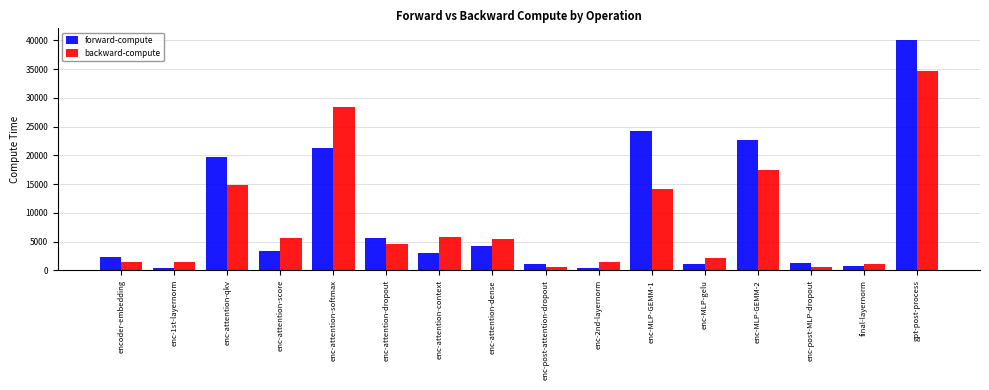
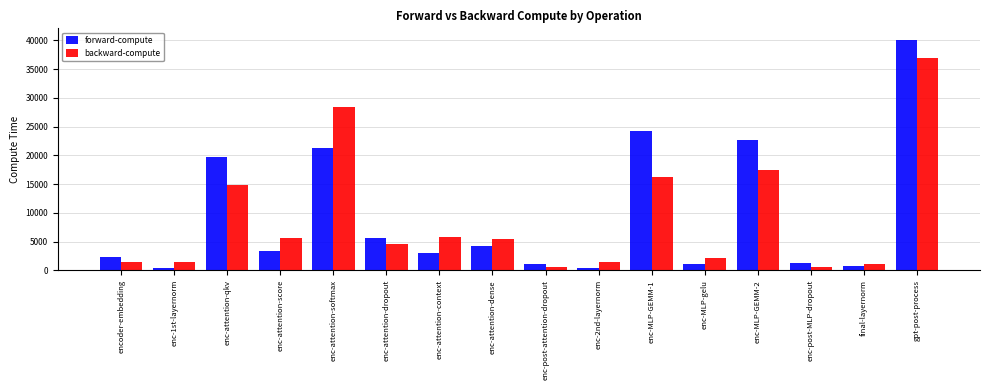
backward-compute, enc-MLP-GEMM-1: 14000 -> 16000
backward-compute, gpt-post-process: 35000 -> 37000
